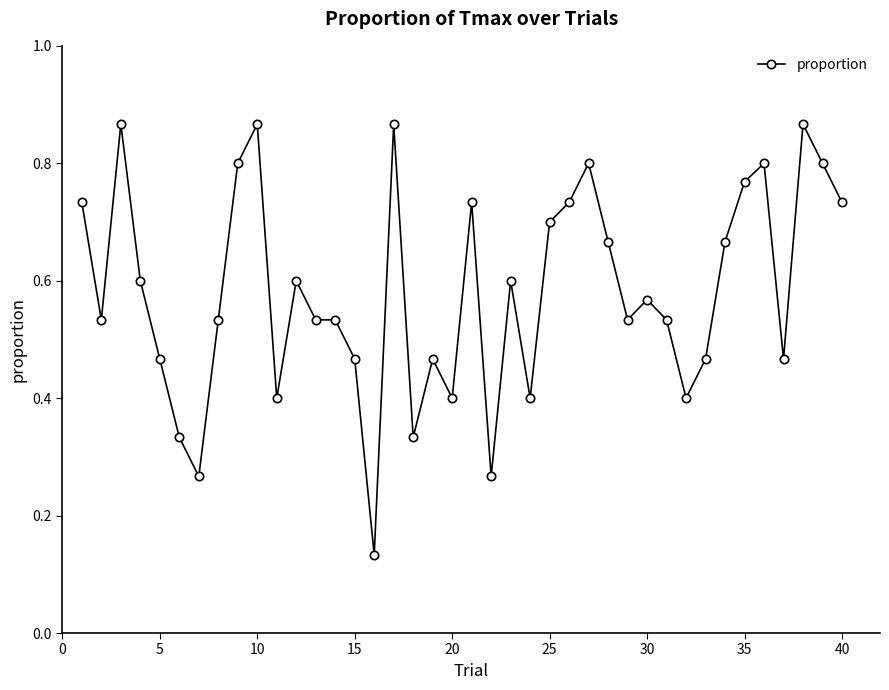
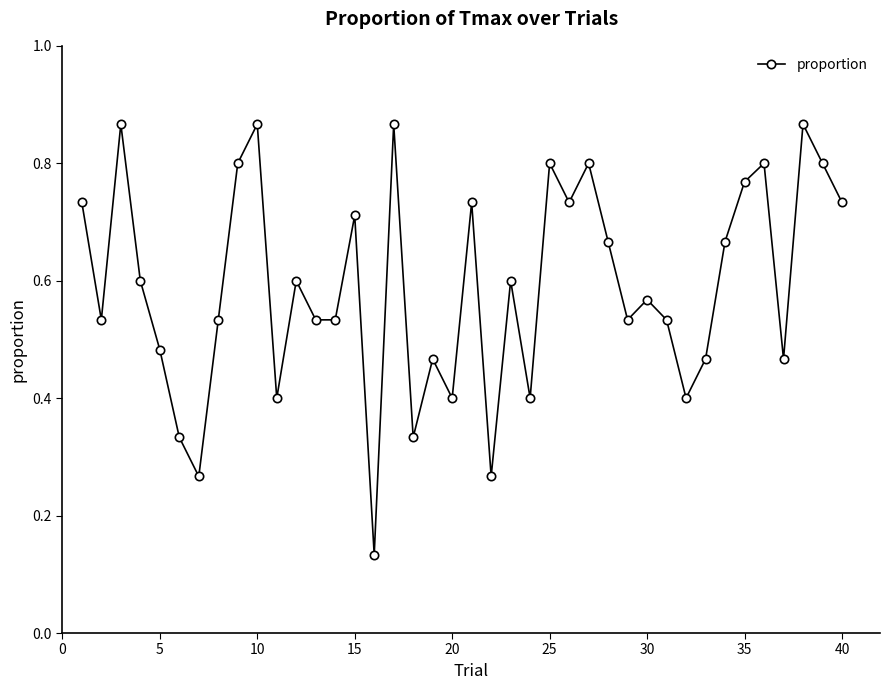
5: 0.47 -> 0.48
15: 0.47 -> 0.71
25: 0.7 -> 0.8
